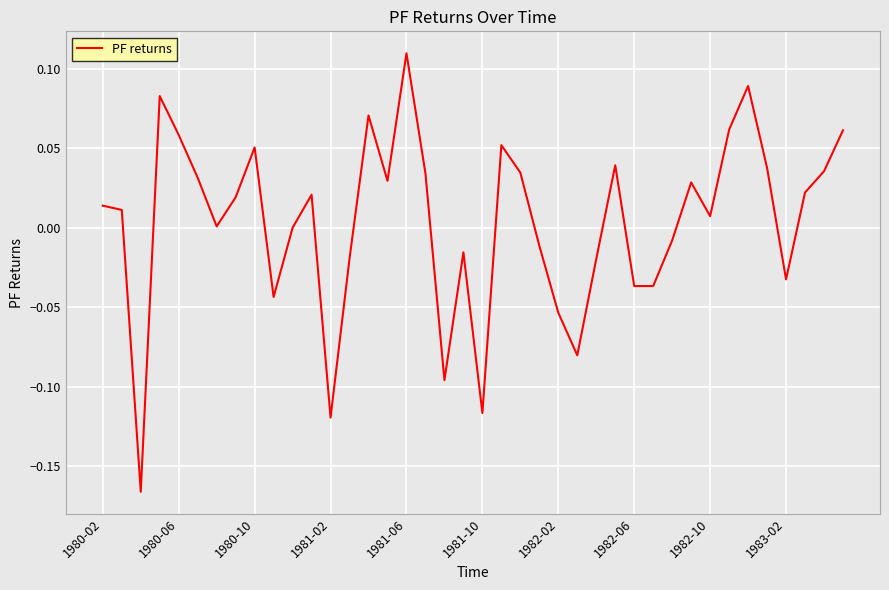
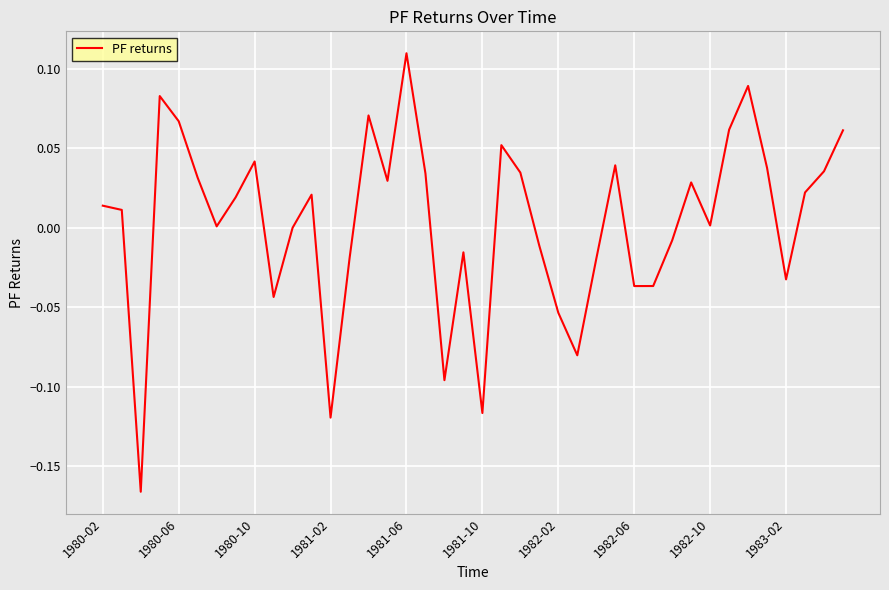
1980-06: 0.058 -> 0.067
1980-10: 0.050 -> 0.042
1982-10: 0.007 -> 0.001
